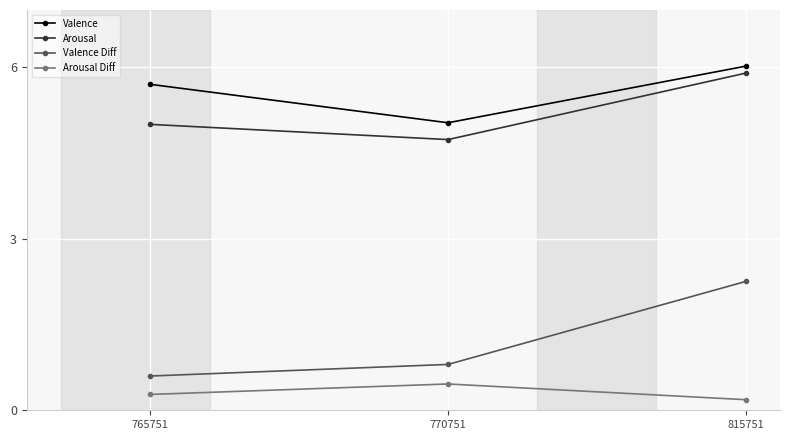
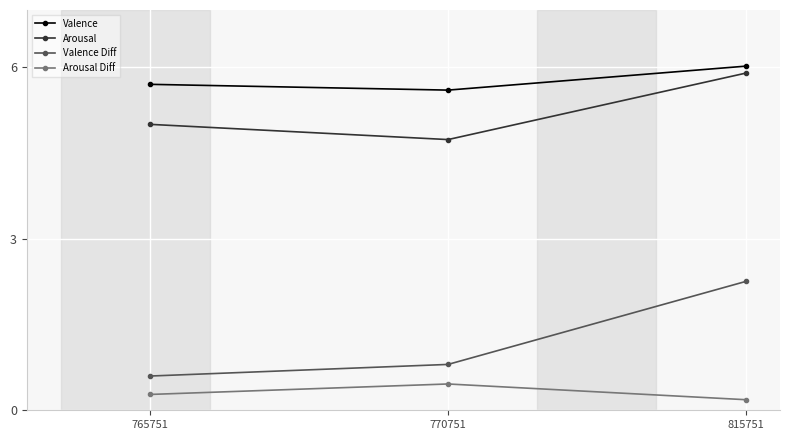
Valence, 770751: 5.0 -> 5.6
